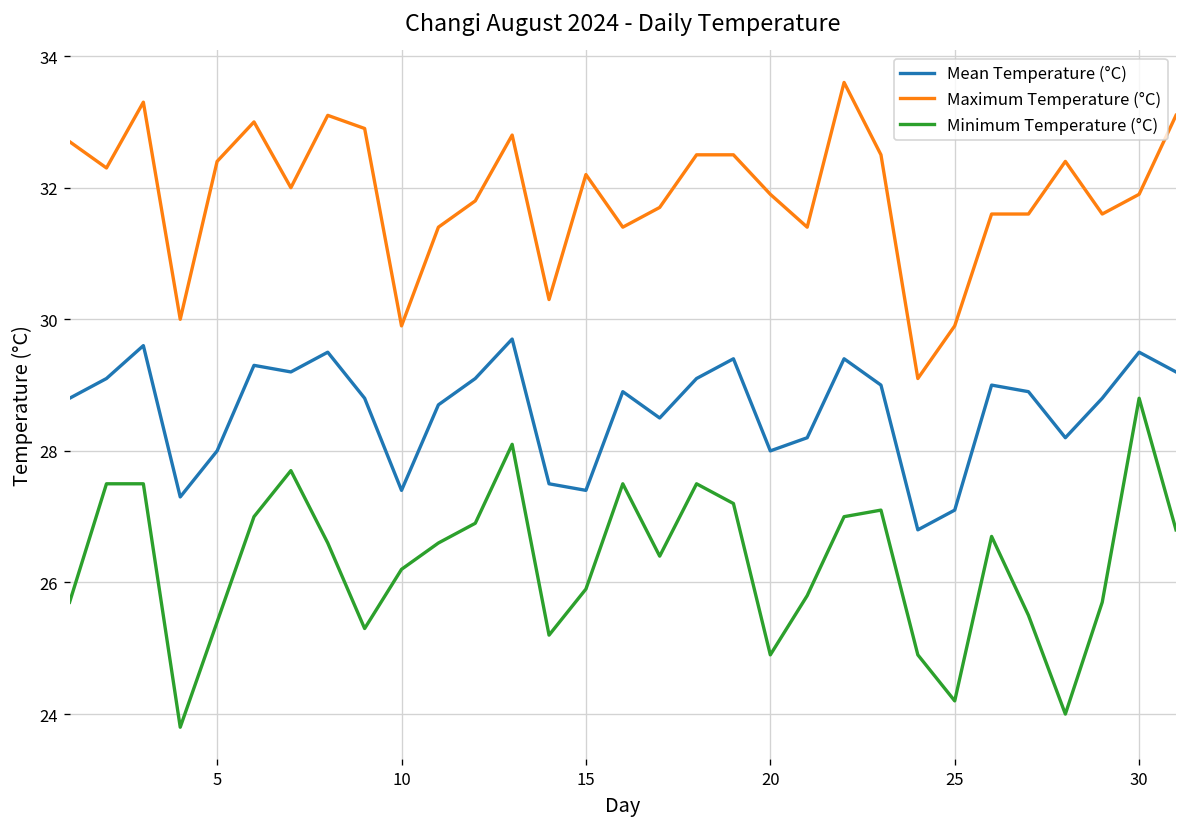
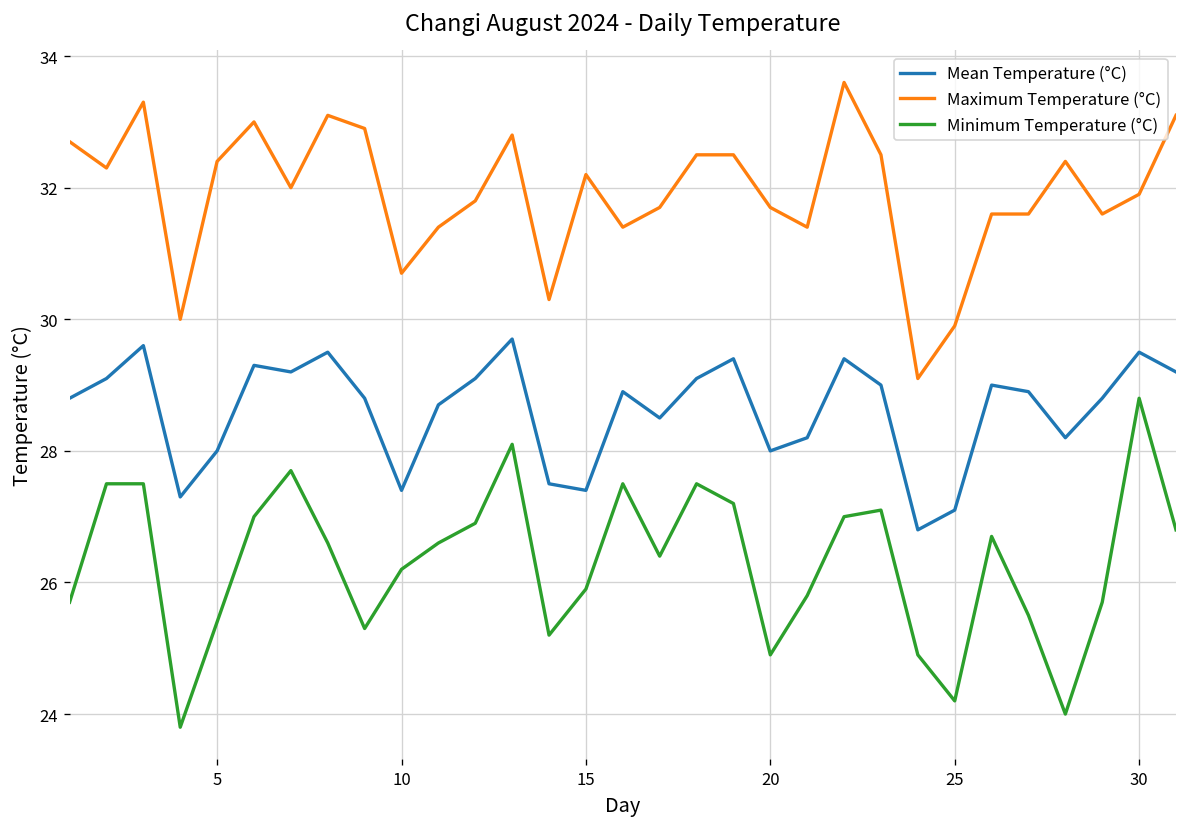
Maximum Temperature (°C), 10: 29.9 -> 30.7
Maximum Temperature (°C), 20: 31.9 -> 31.7
